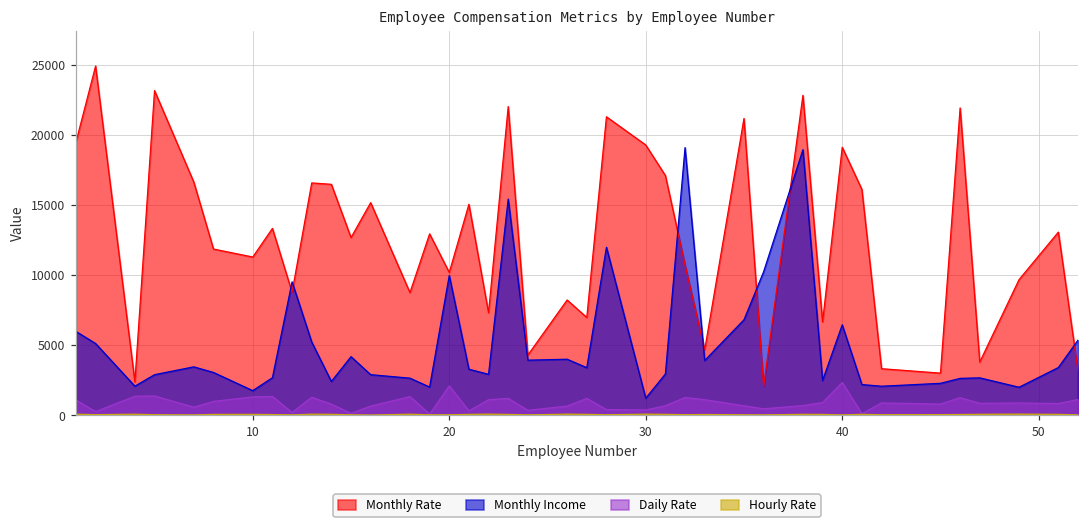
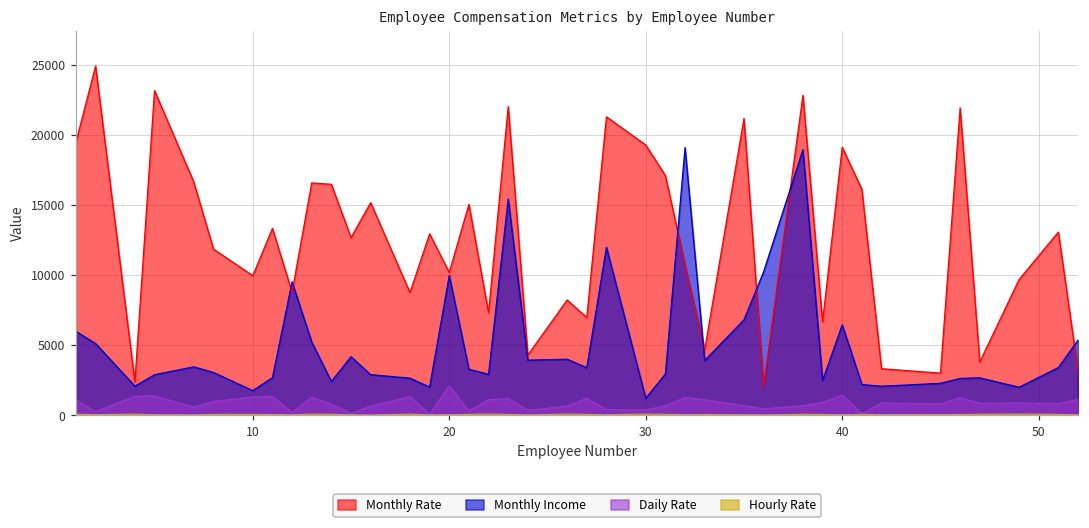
Monthly Rate, 10: 11300 -> 10000
Daily Rate, 40: 2400 -> 1500
